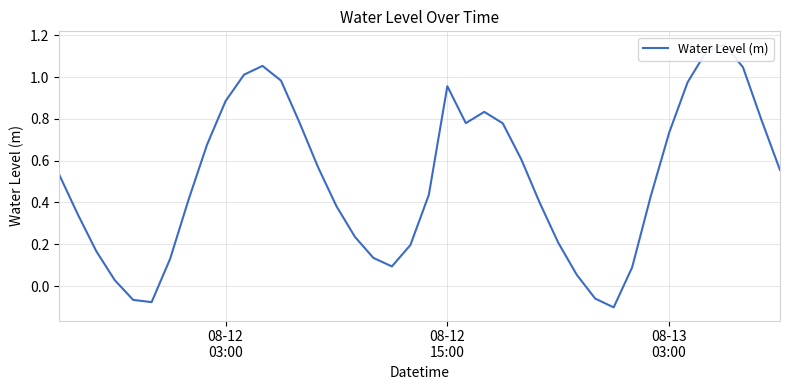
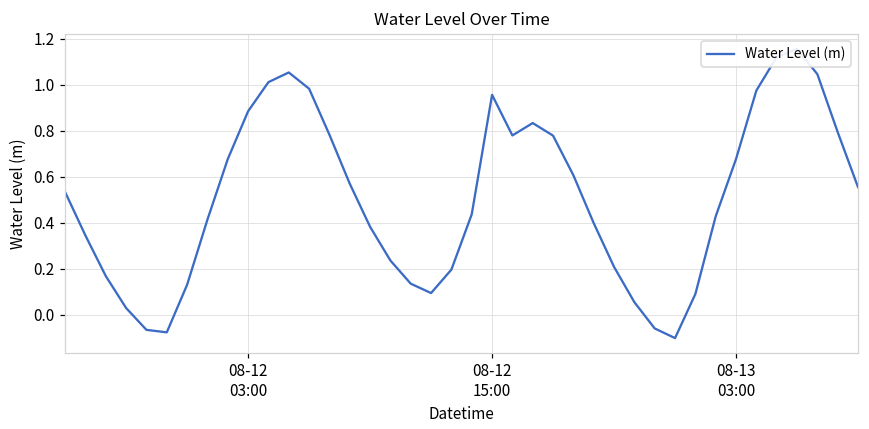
08-13 03:00: 0.73 -> 0.68
